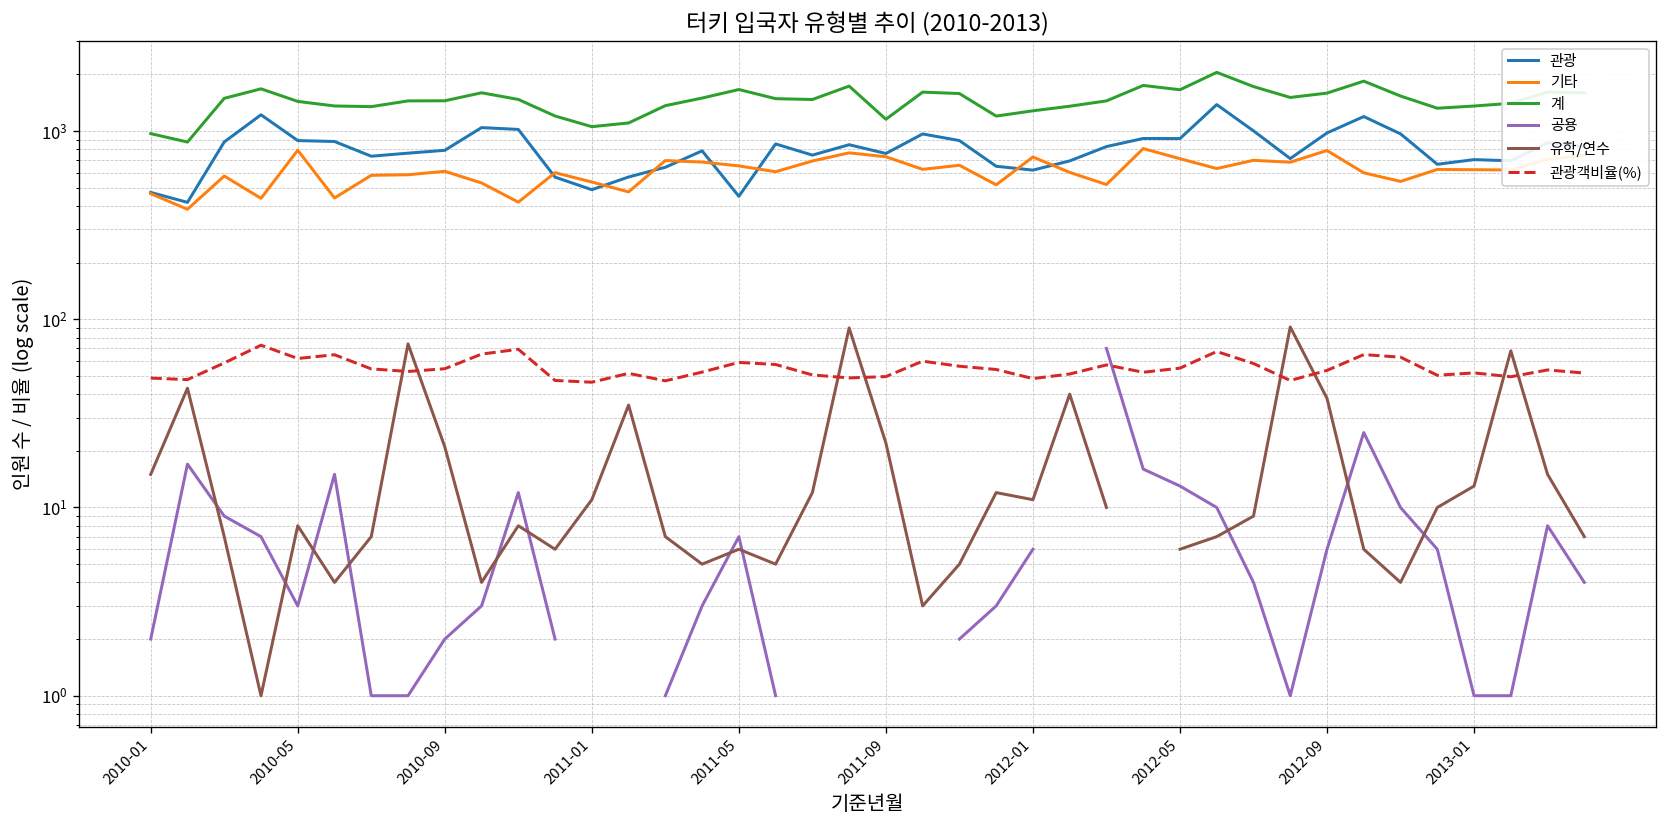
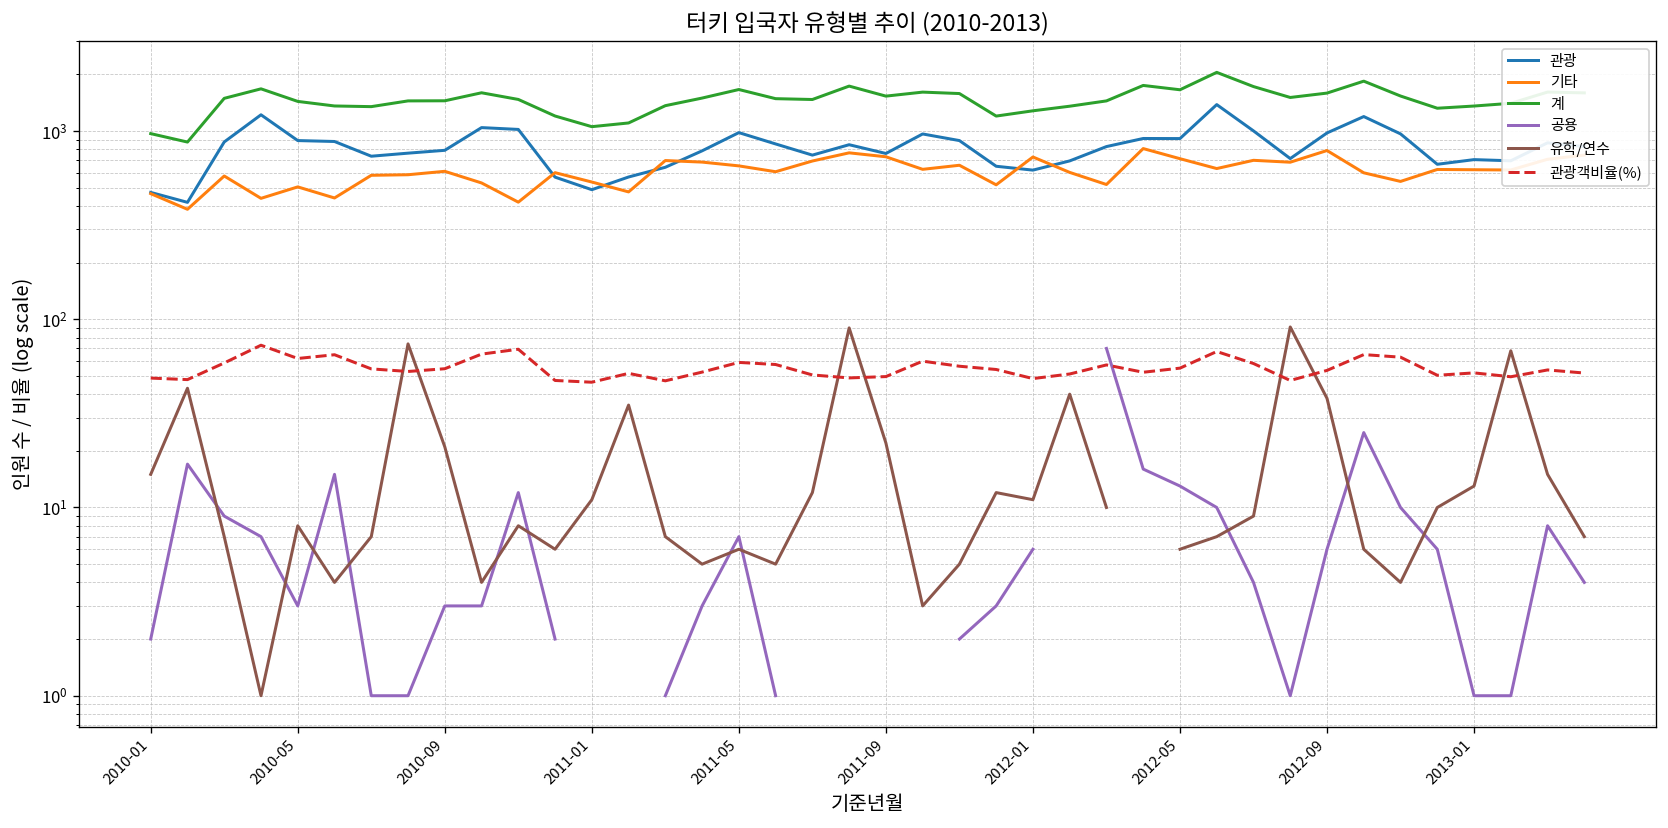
기타, 2010-05: 800 -> 510
공용, 2010-09: 2 -> 3
관광, 2011-05: 450 -> 1000
계, 2011-09: 1200 -> 1500
